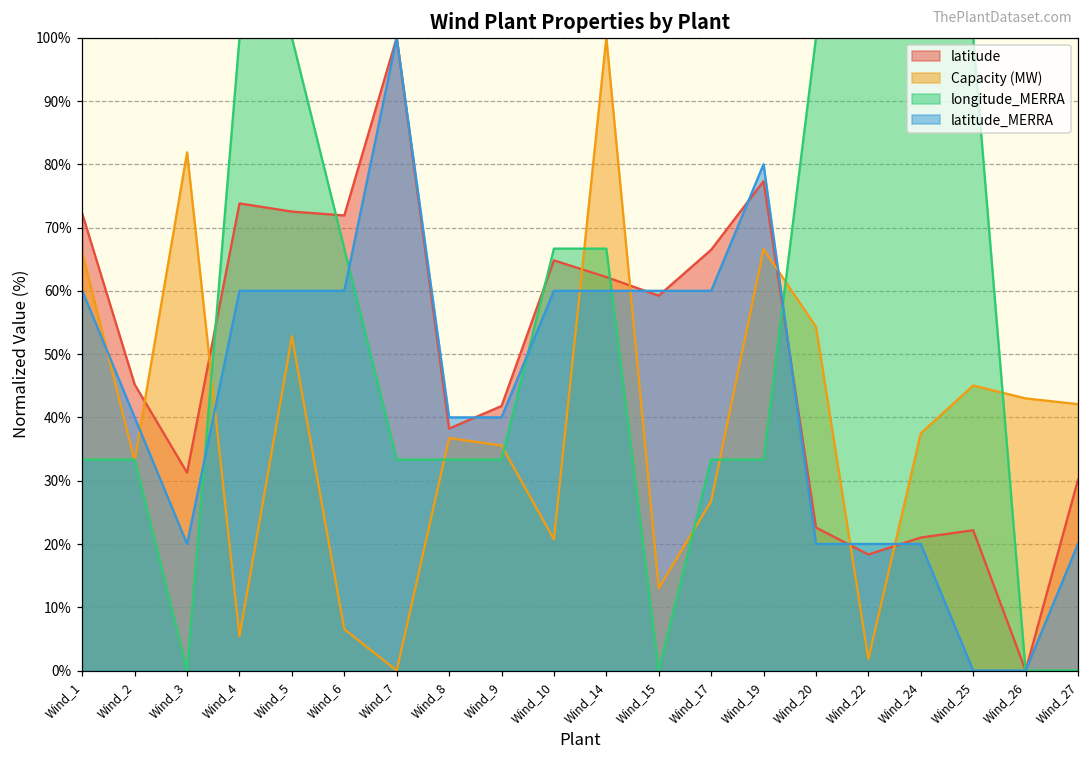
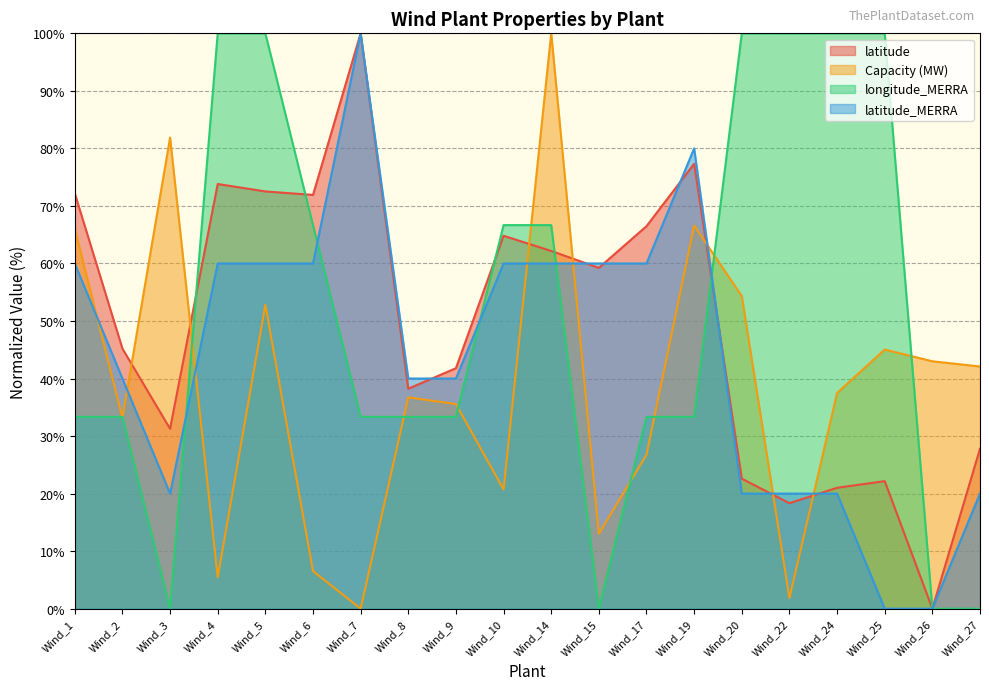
latitude, Wind_27: 30% -> 28%
